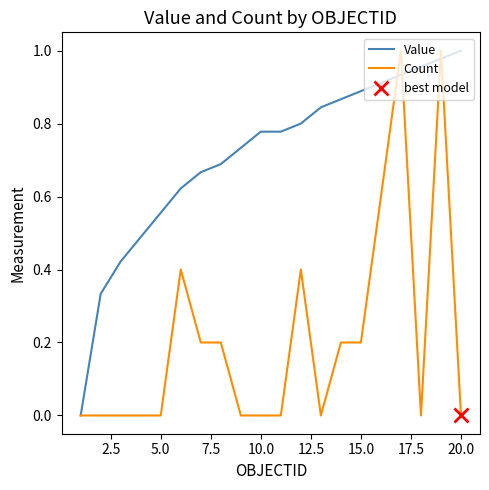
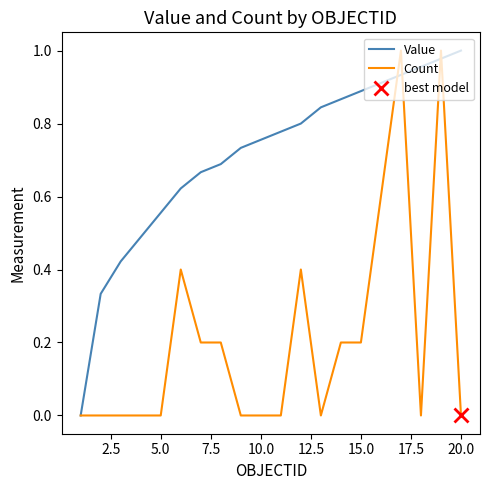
Value, 10.0: 0.78 -> 0.76
